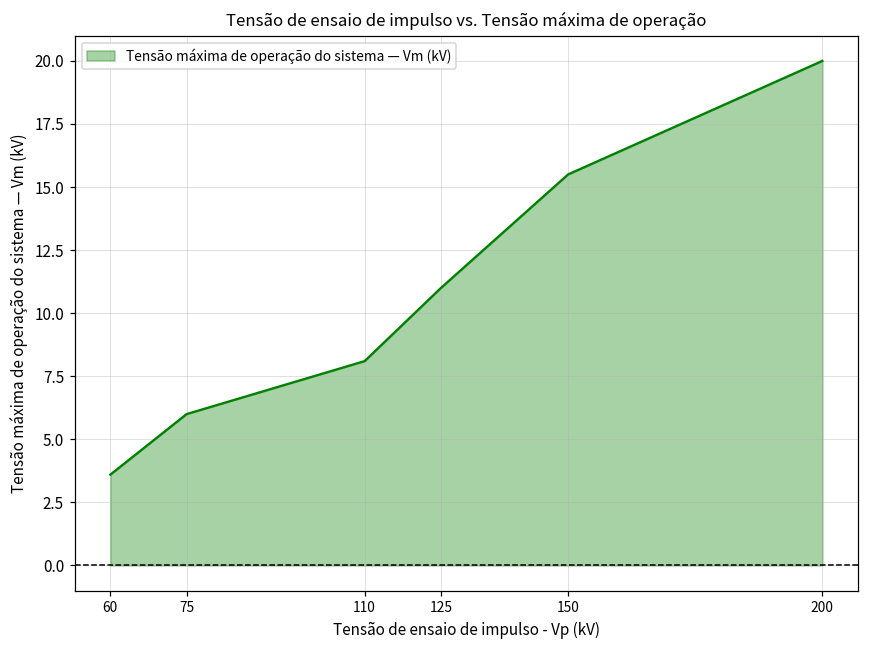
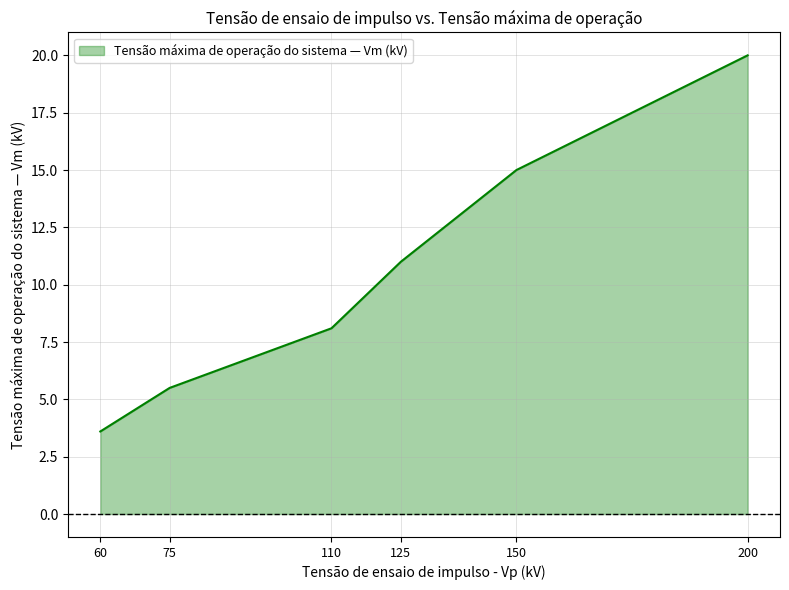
75: 6.0 -> 5.5
150: 15.5 -> 15.0
